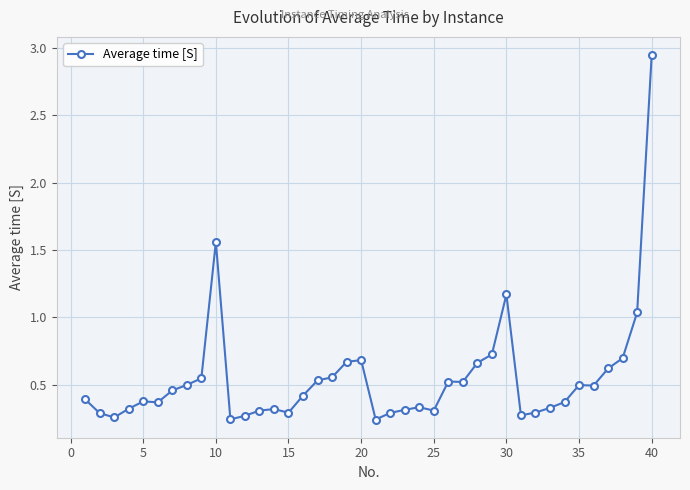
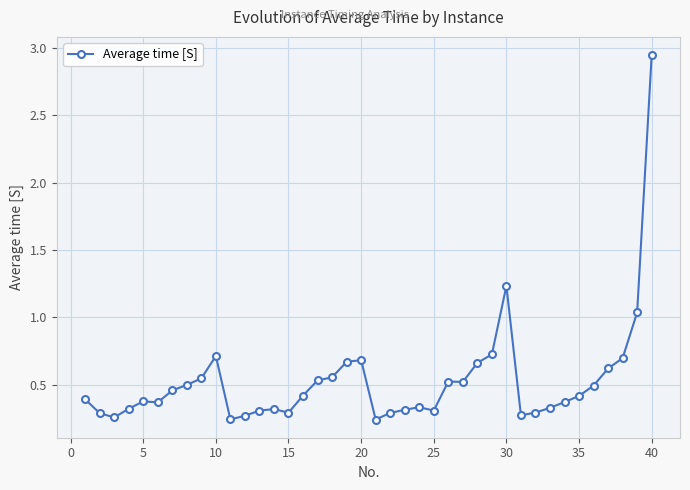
10: 1.56 -> 0.71
30: 1.17 -> 1.23
35: 0.50 -> 0.42
